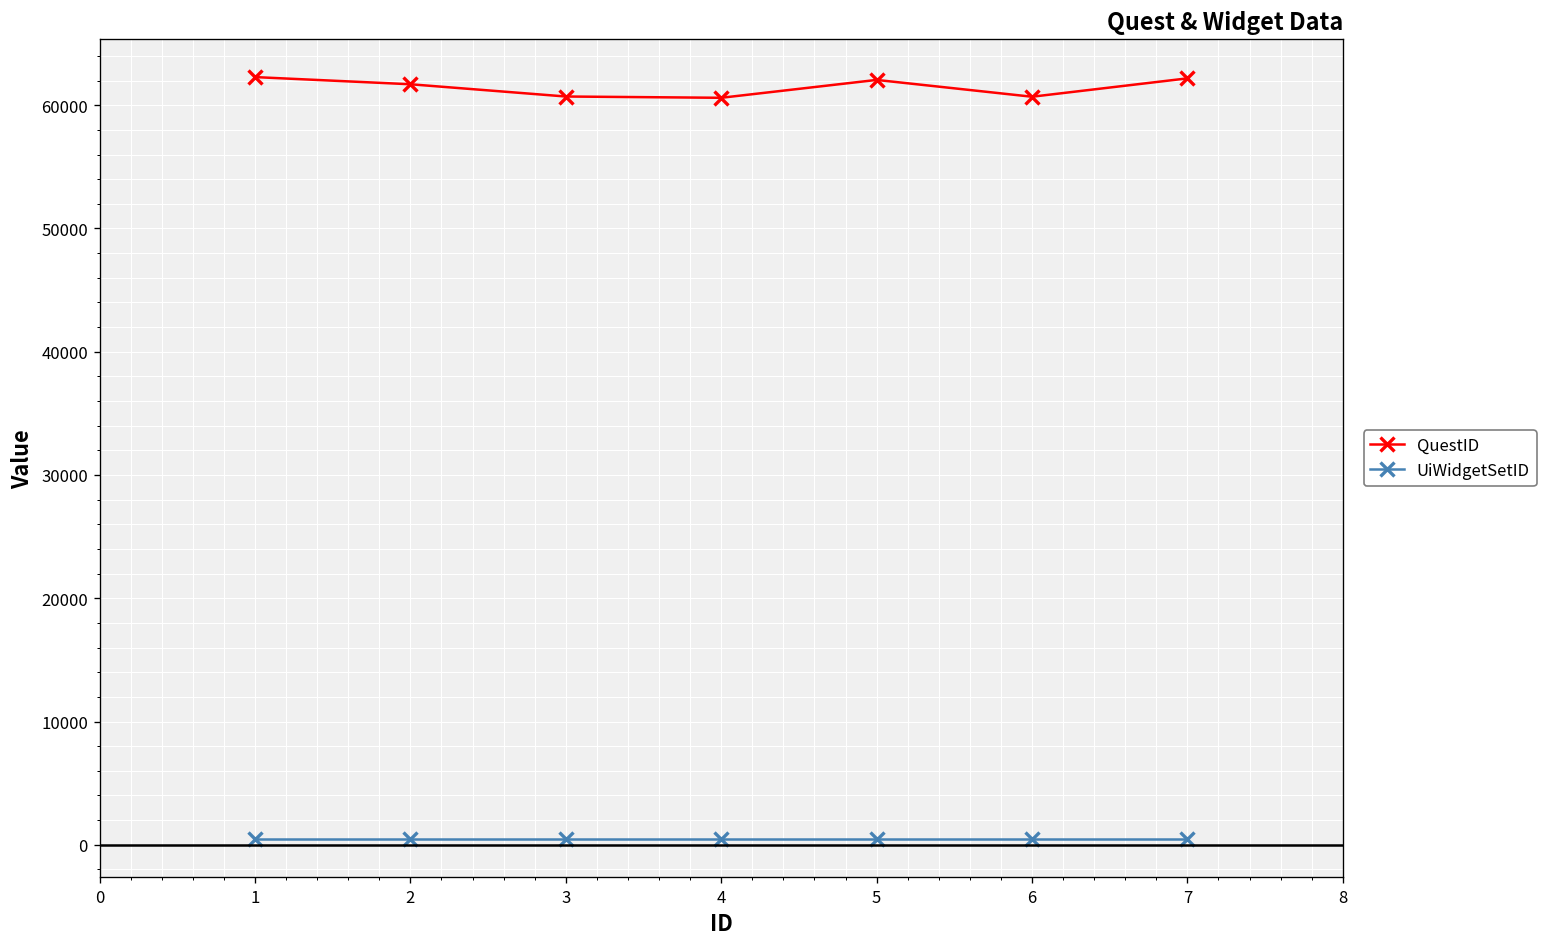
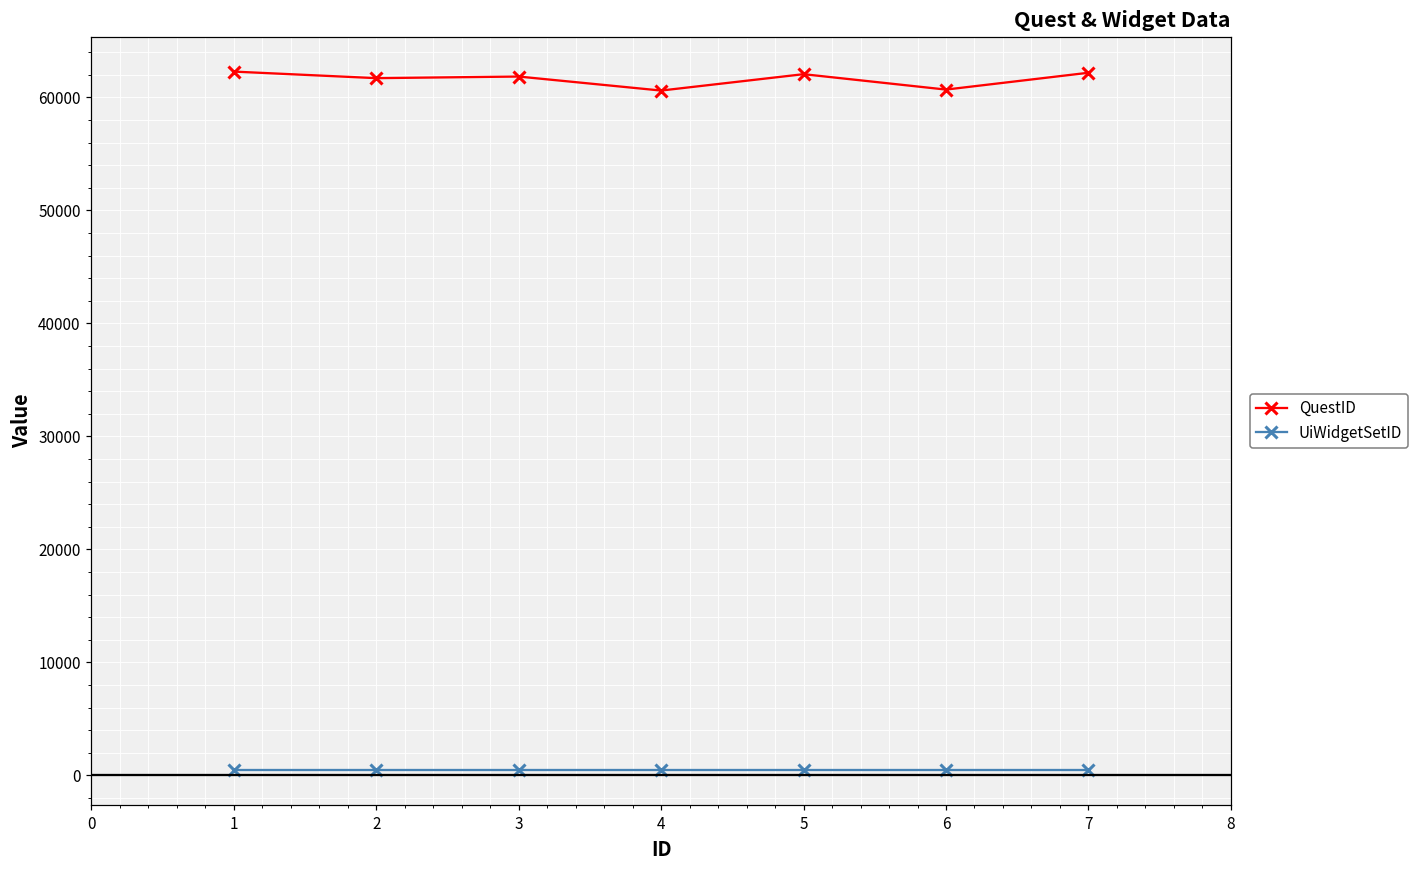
QuestID, 3: 60700 -> 61800
